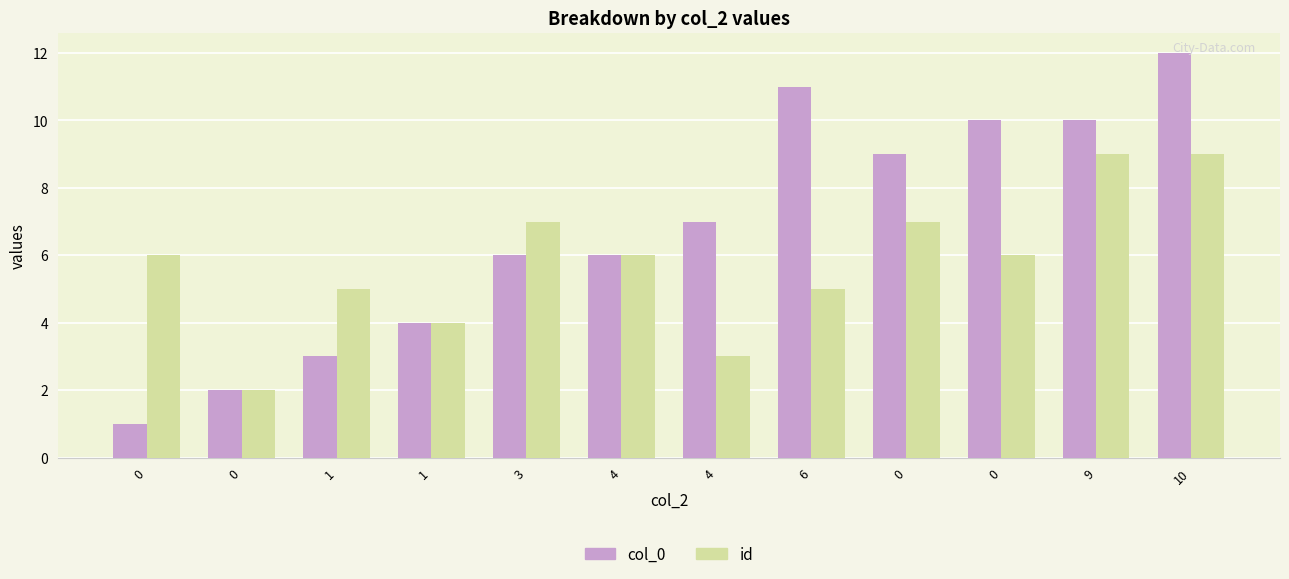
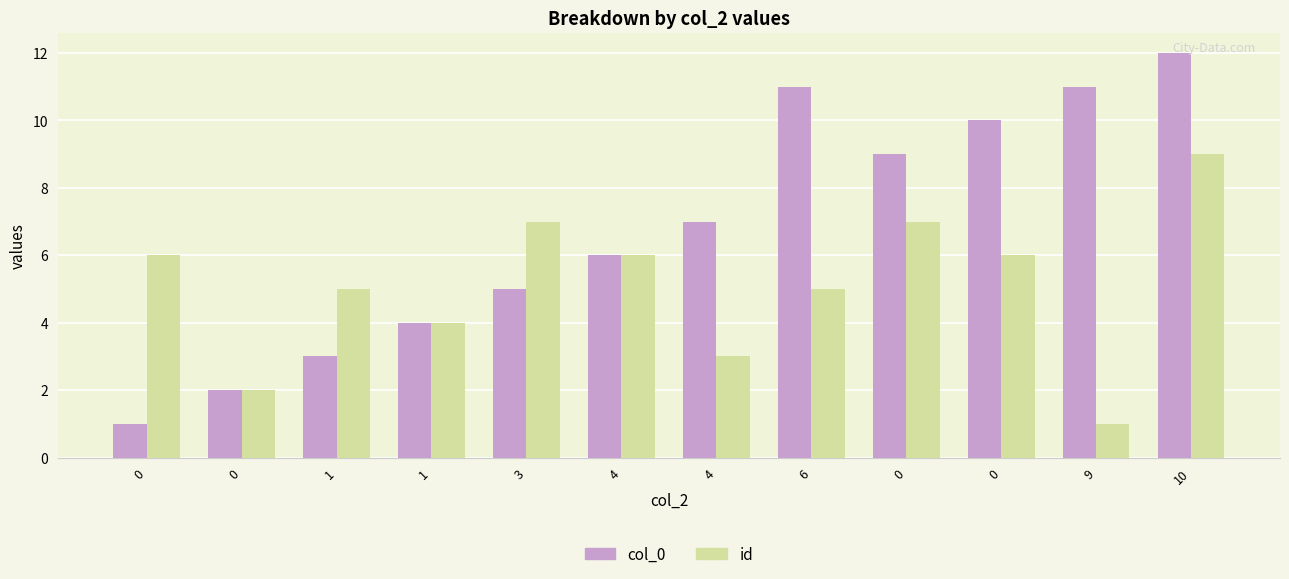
col_0, 3: 6 -> 5
col_0, 9: 10 -> 11
id, 9: 9 -> 1
